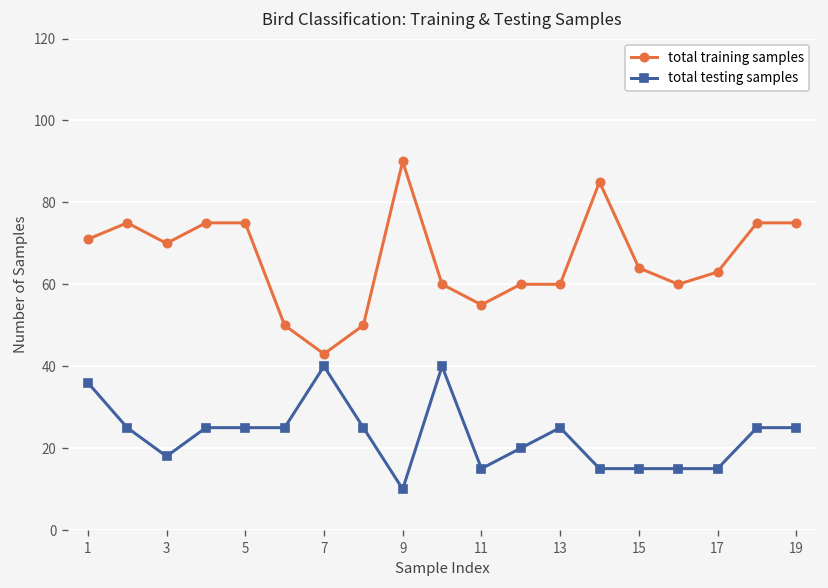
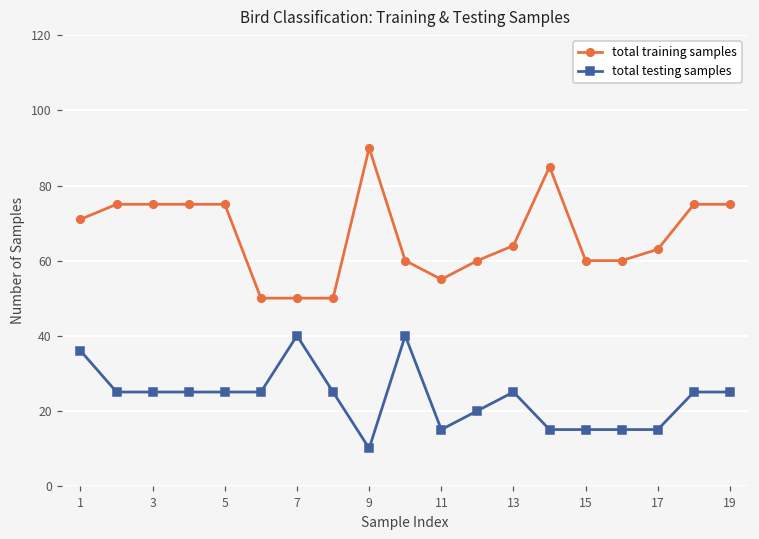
total training samples, 3: 70 -> 75
total testing samples, 3: 18 -> 25
total training samples, 7: 43 -> 50
total training samples, 13: 60 -> 64
total training samples, 15: 64 -> 60
